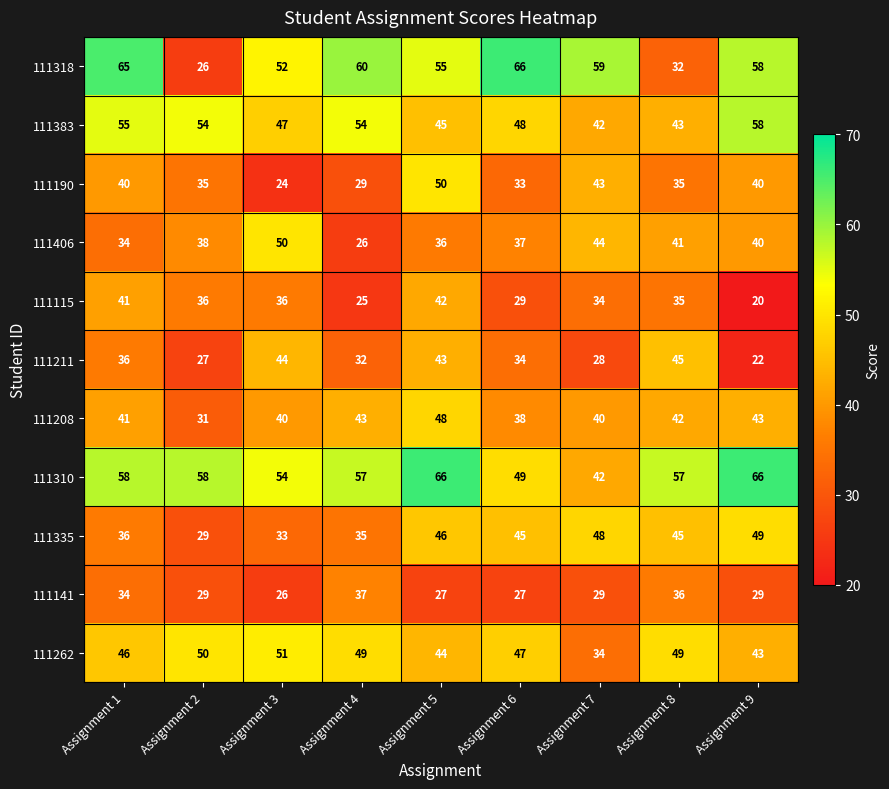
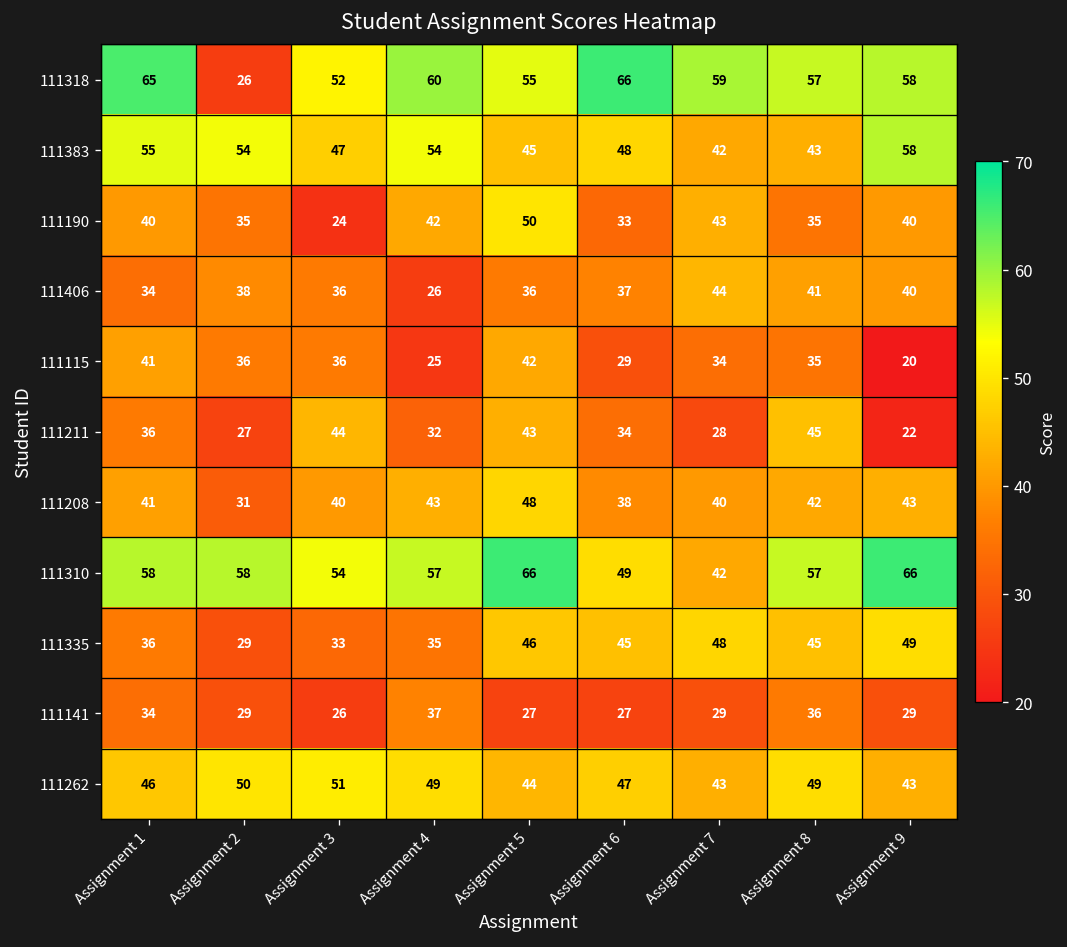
111318, Assignment 8: 32 -> 57
111190, Assignment 4: 29 -> 42
111406, Assignment 3: 50 -> 36
111262, Assignment 7: 34 -> 43
